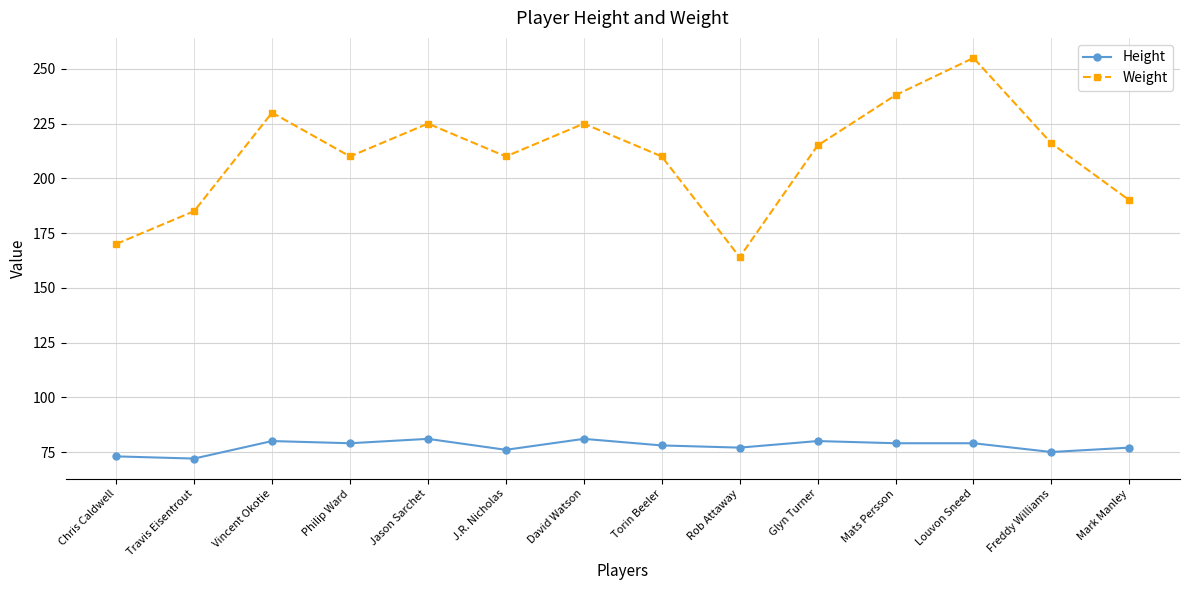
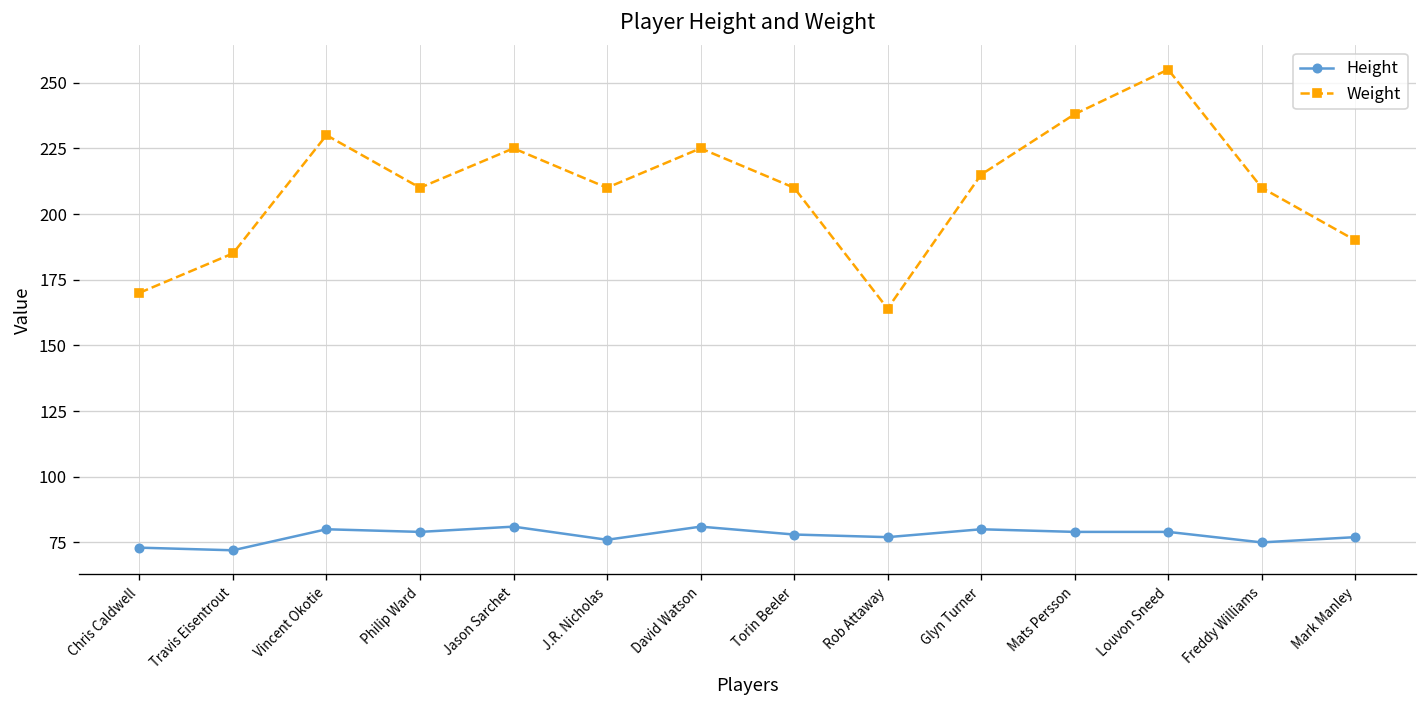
Weight, Freddy Williams: 216 -> 210
